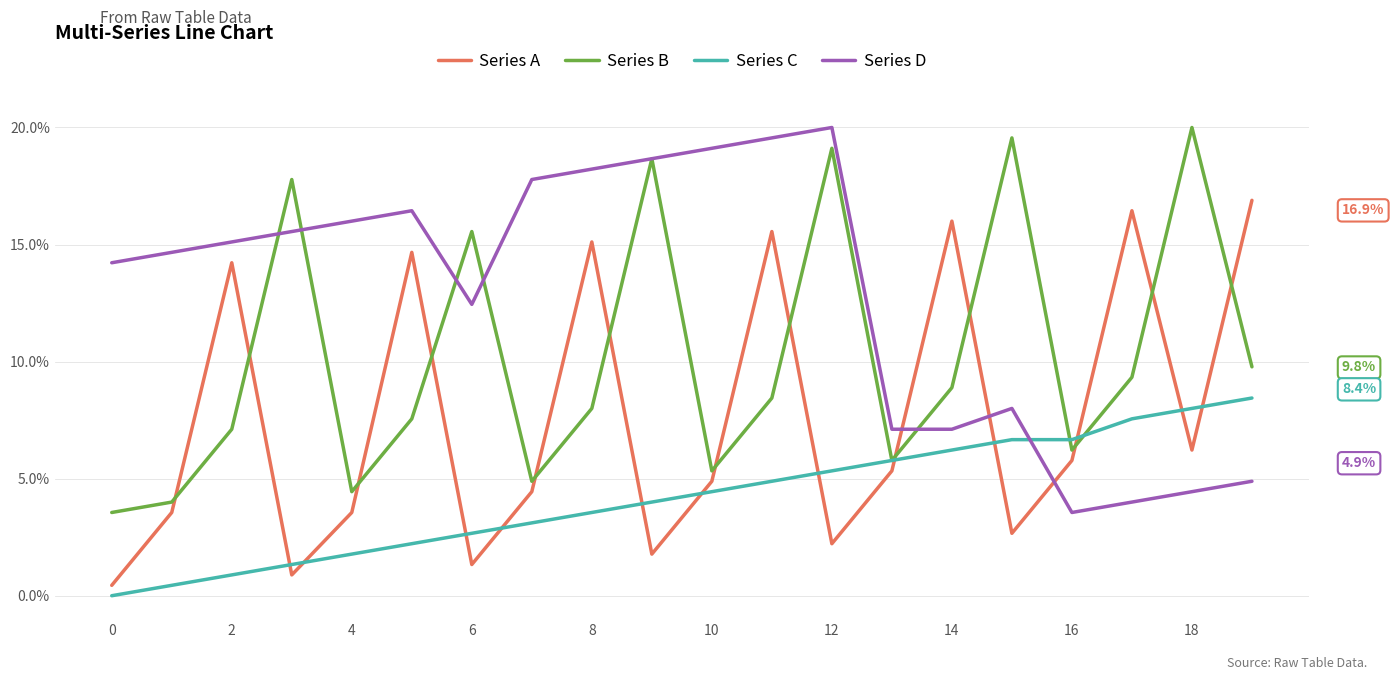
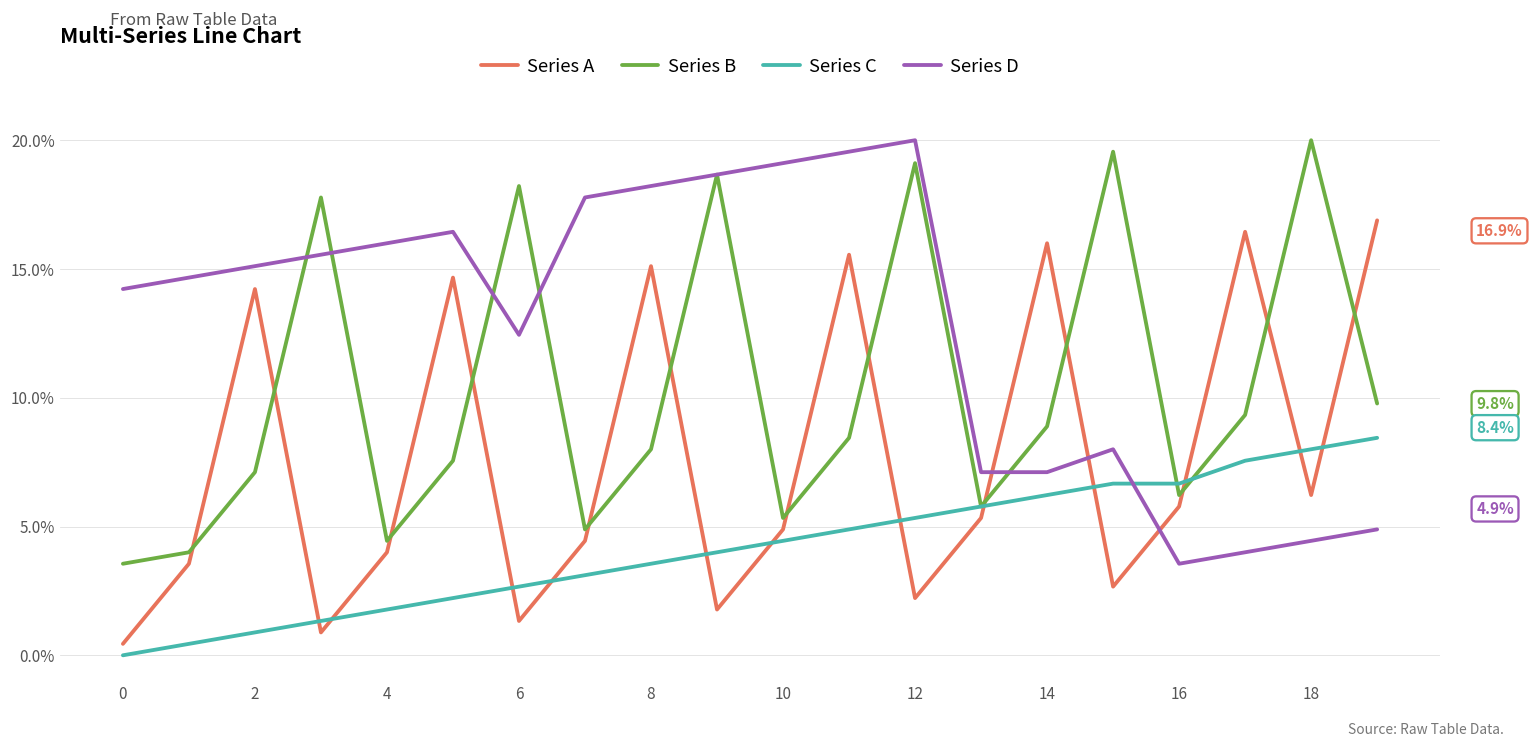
Series A, 4: 3.6% -> 4.0%
Series B, 6: 15.6% -> 18.2%
